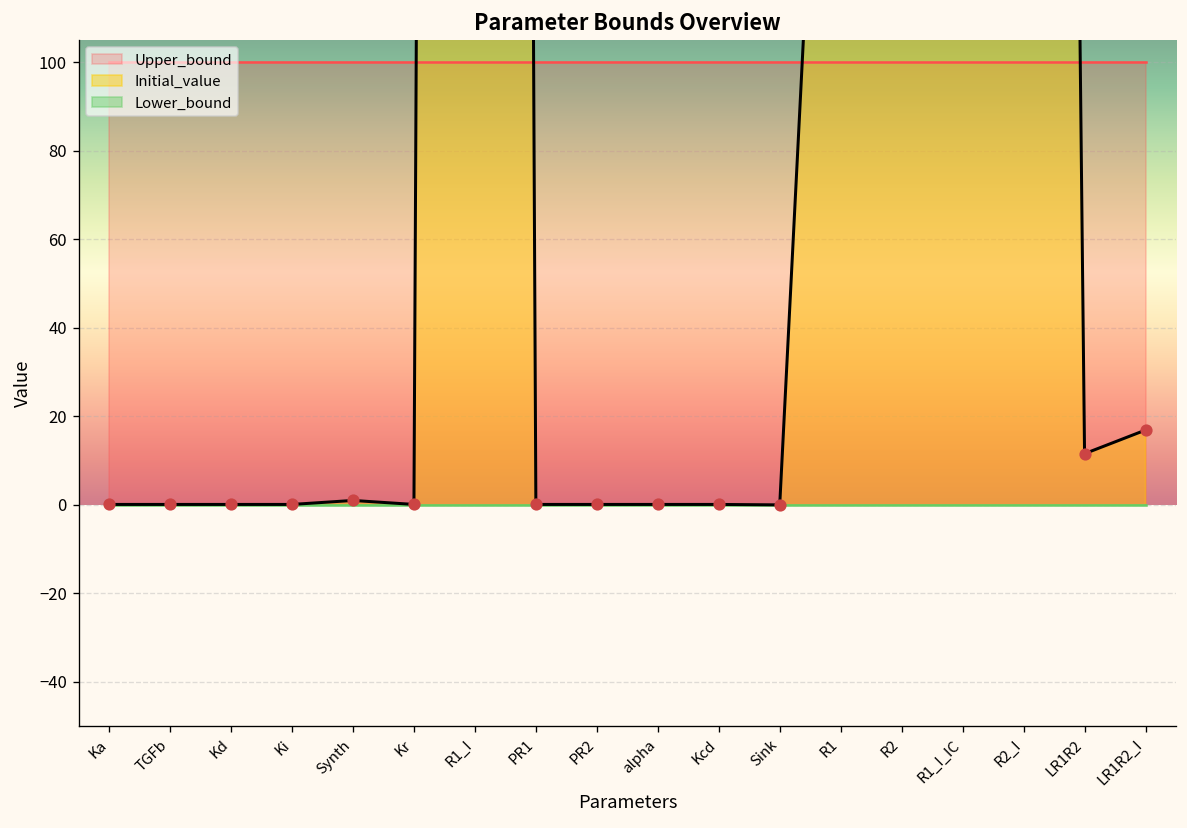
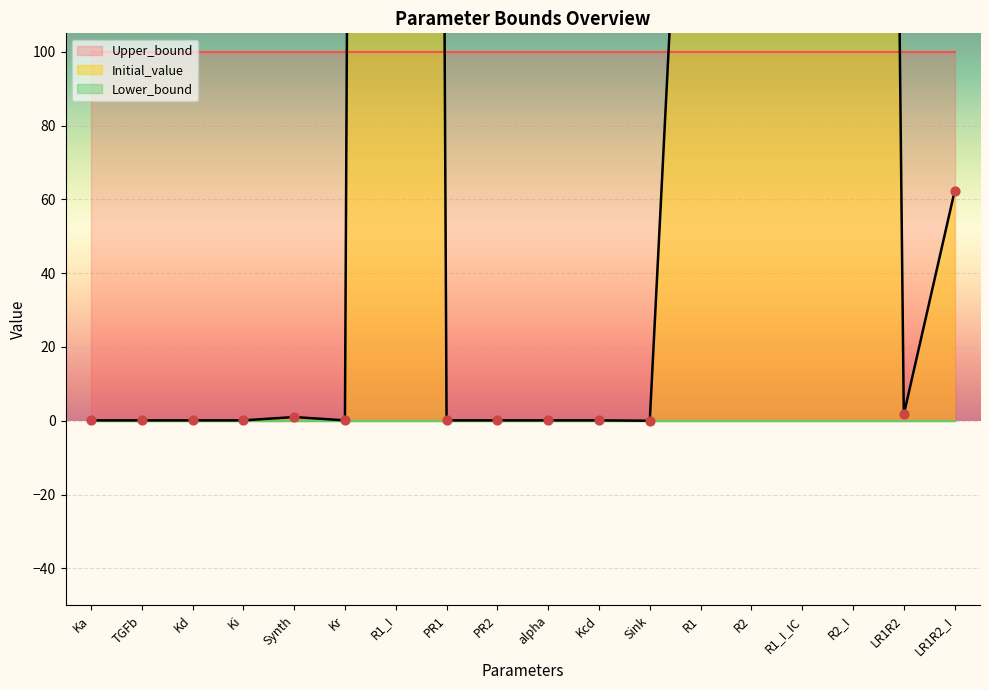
Initial_value, LR1R2: 12 -> 2
Initial_value, LR1R2_I: 17 -> 62
